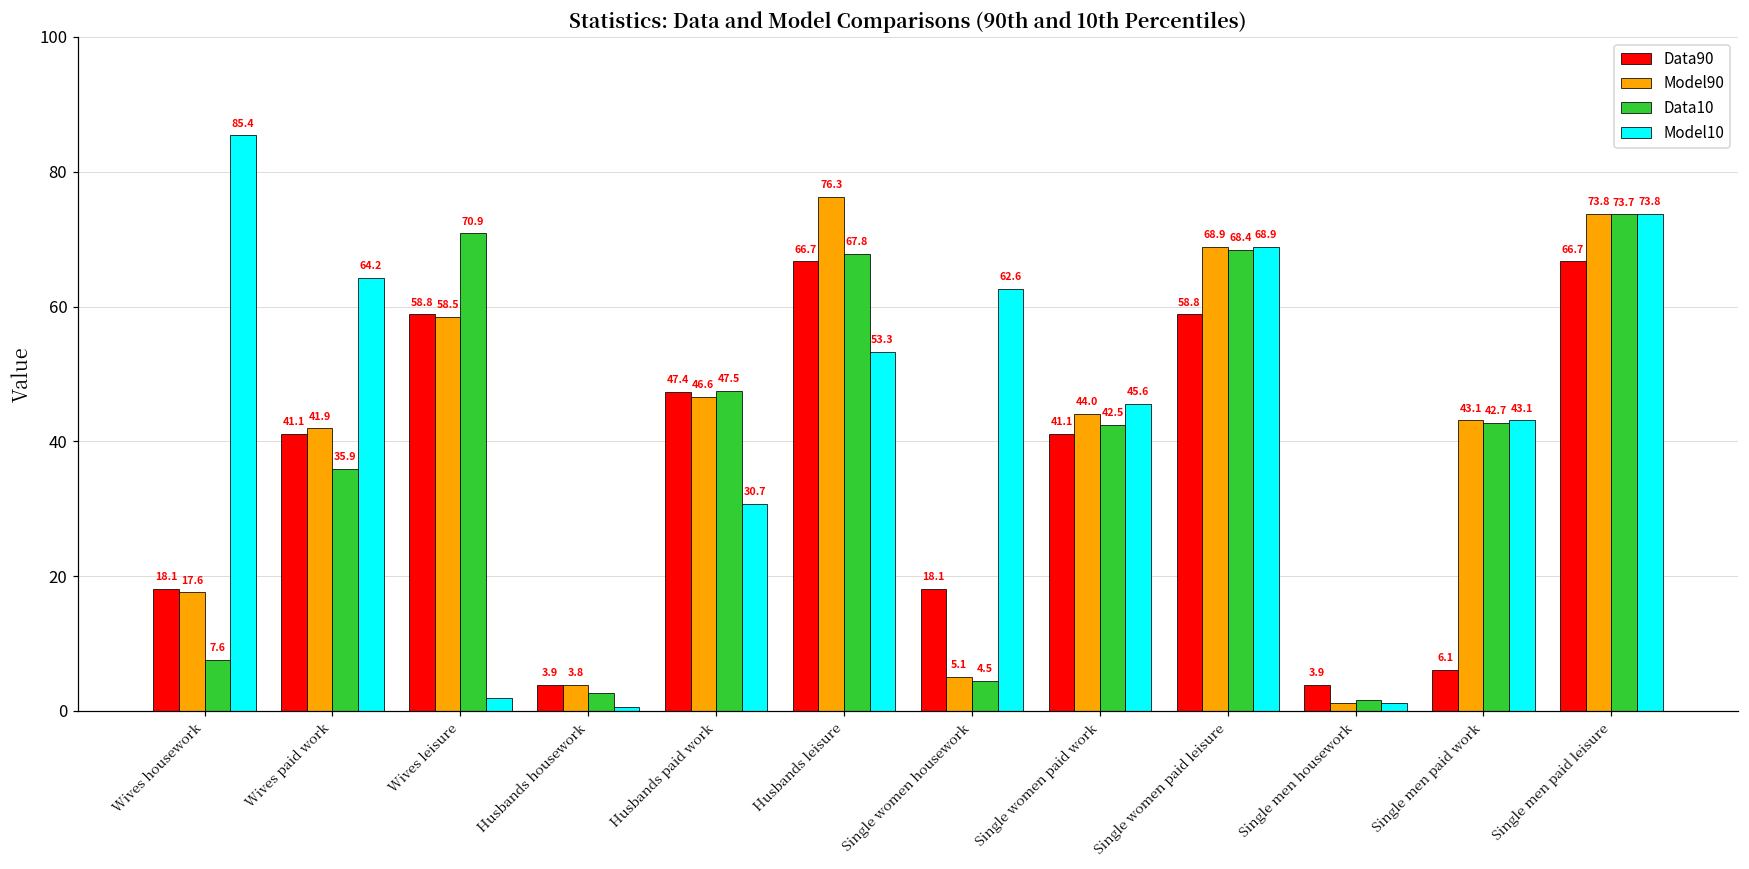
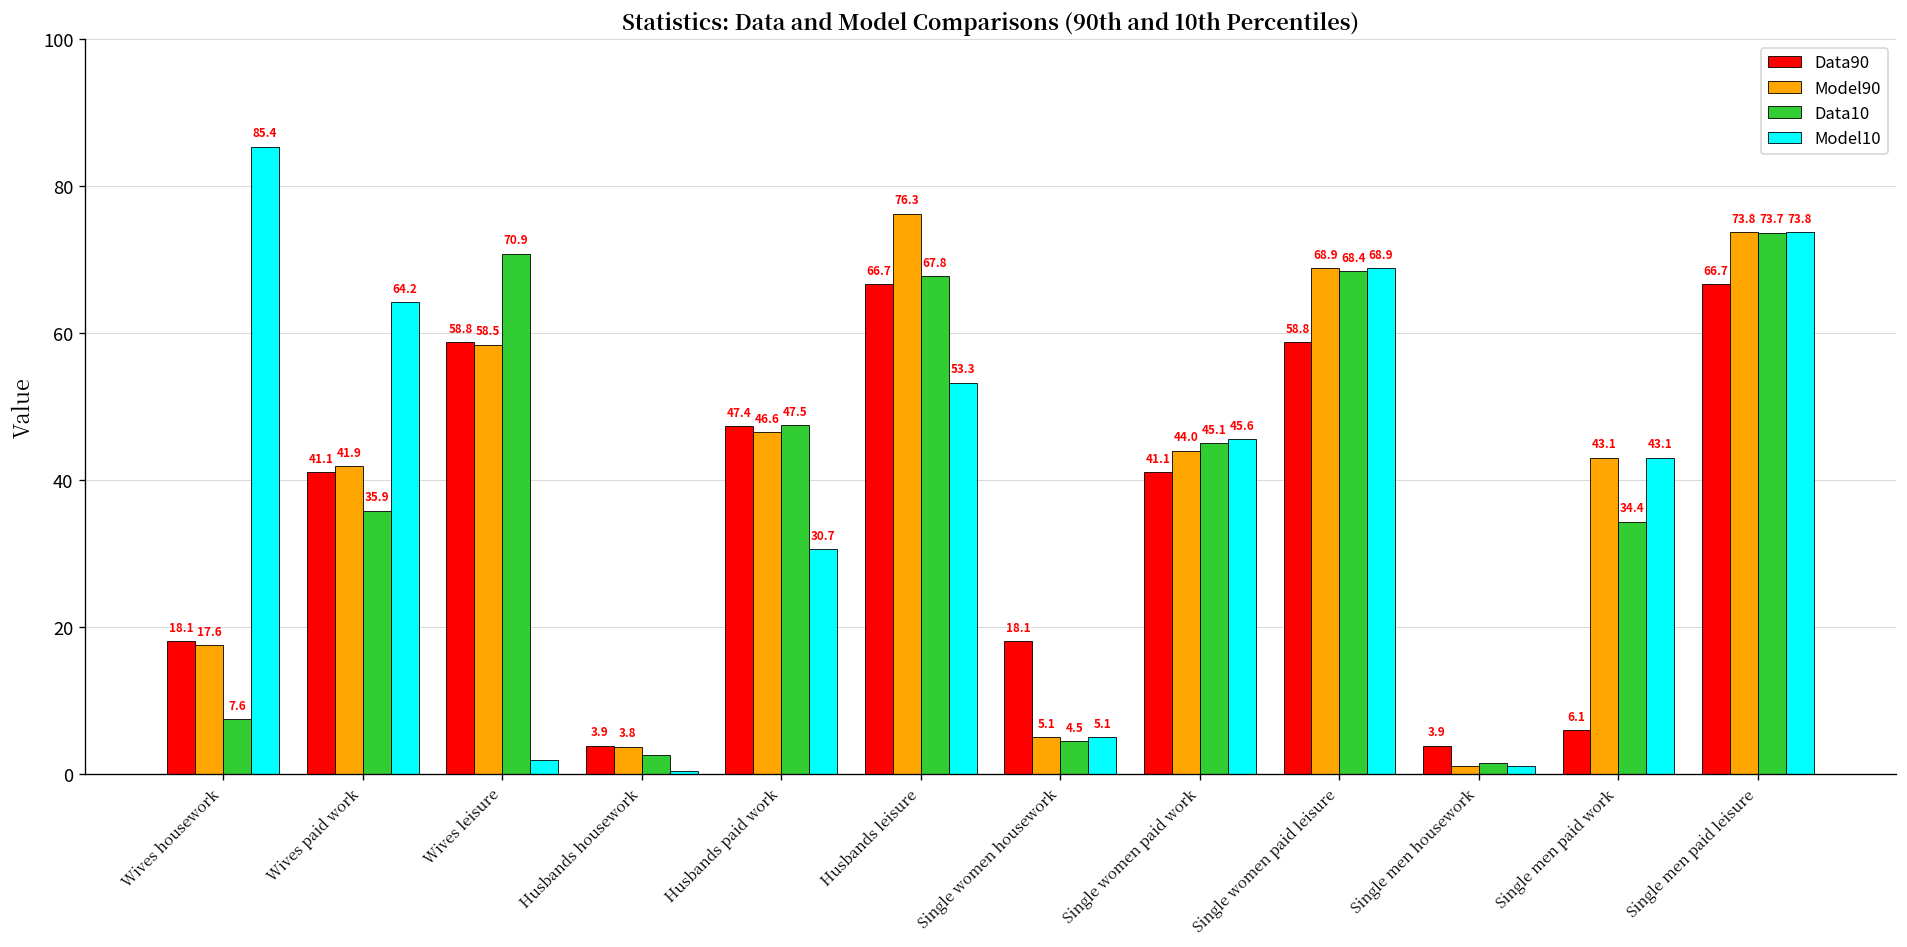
Model10, Single women housework: 62.6 -> 5.1
Data10, Single women paid work: 42.5 -> 45.1
Data10, Single men paid work: 42.7 -> 34.4
